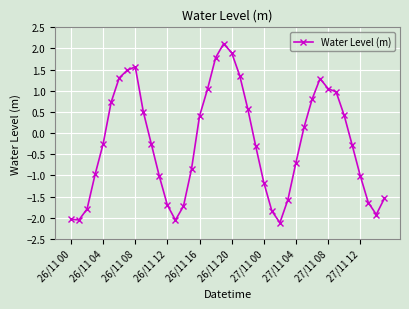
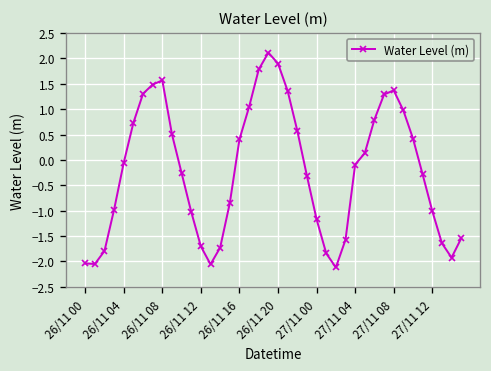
26/11 04: -0.3 -> -0.1
27/11 04: -0.7 -> -0.1
27/11 08: 1.1 -> 1.4
